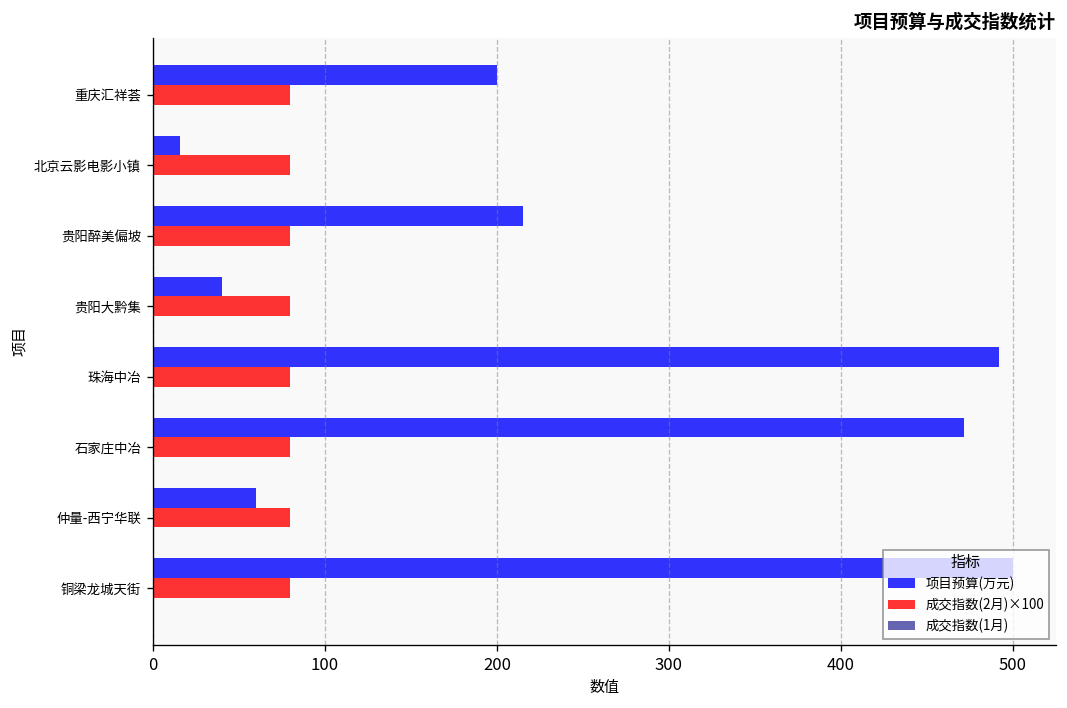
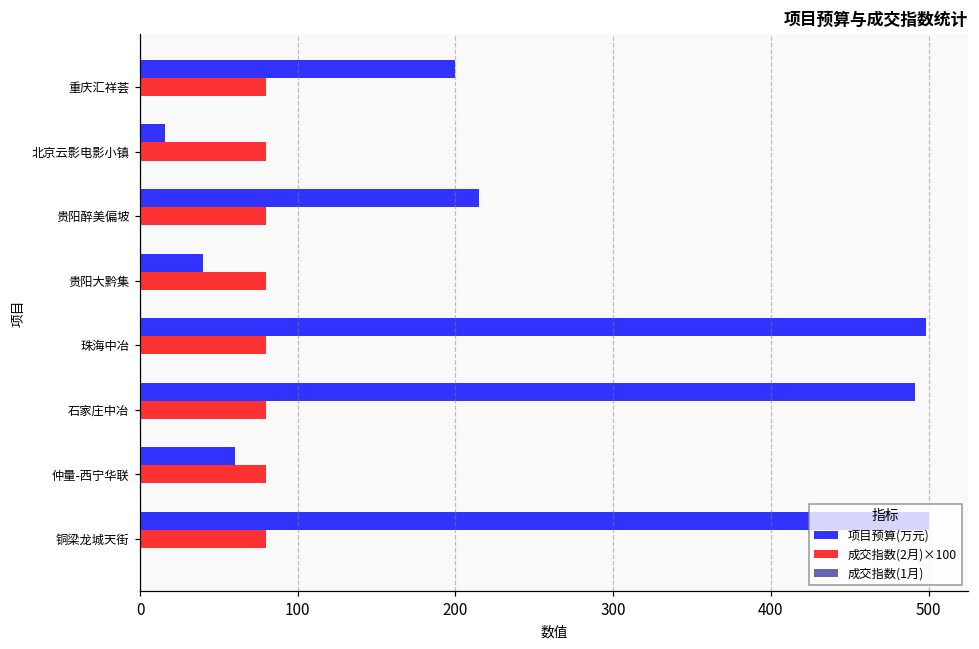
项目预算(万元), 珠海中冶: 492 -> 498
项目预算(万元), 石家庄中冶: 471 -> 492
